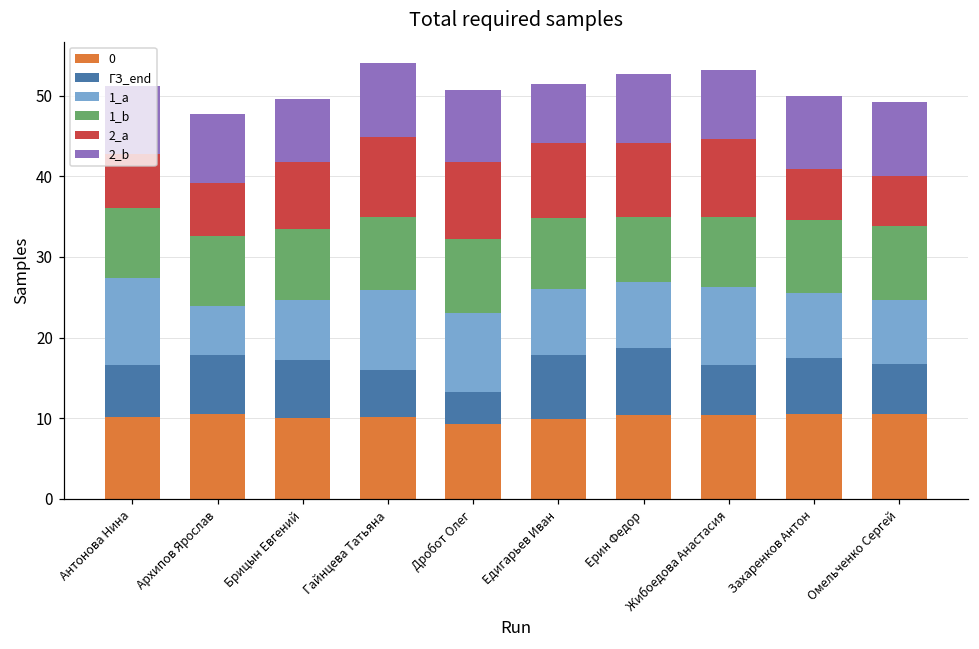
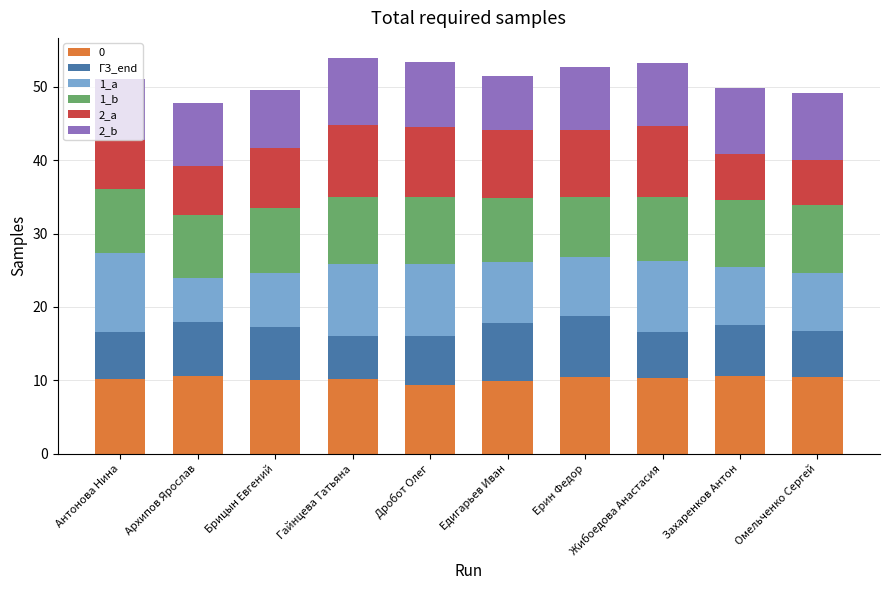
ГЗ_end, Дробот Олег: 4 -> 7
